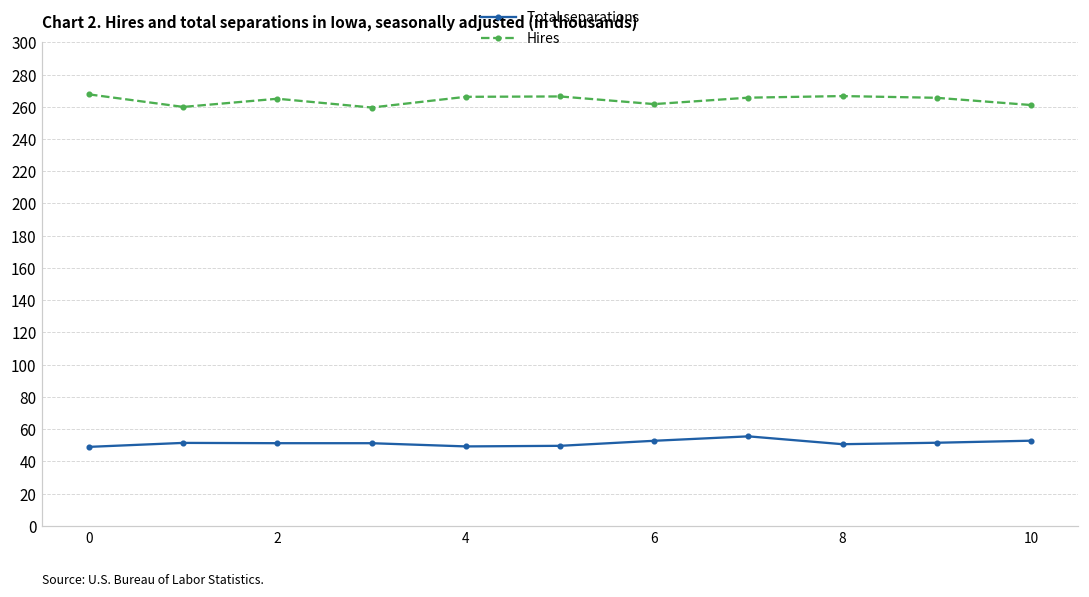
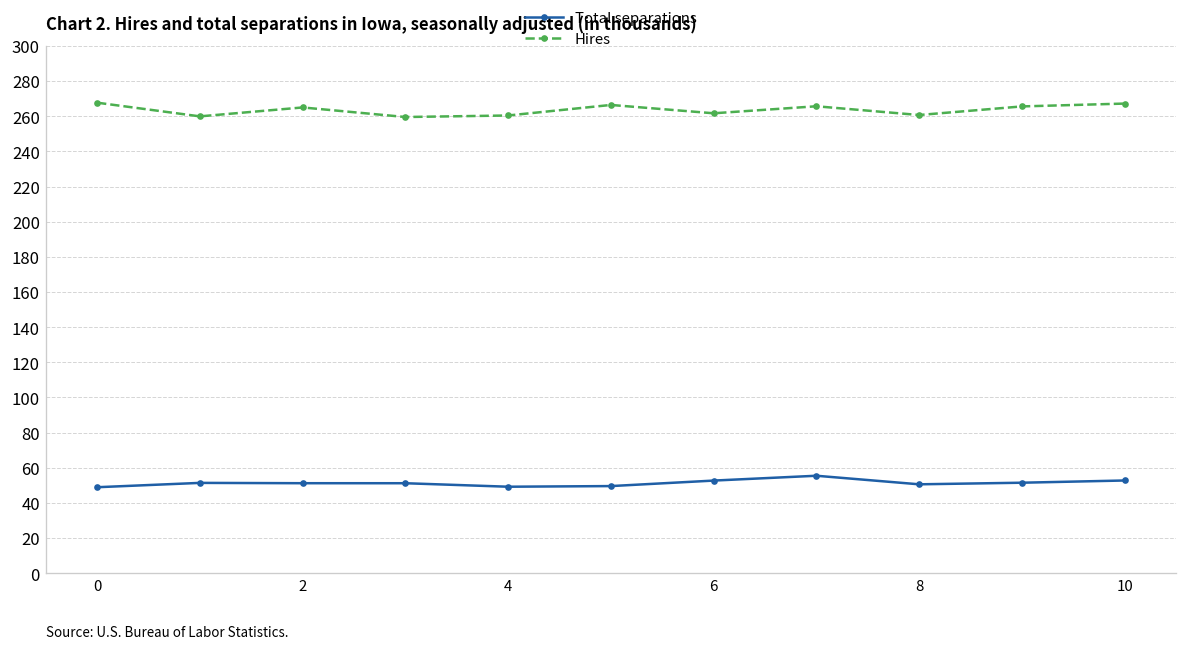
Hires, 4: 266 -> 260
Hires, 8: 267 -> 261
Hires, 10: 261 -> 267
